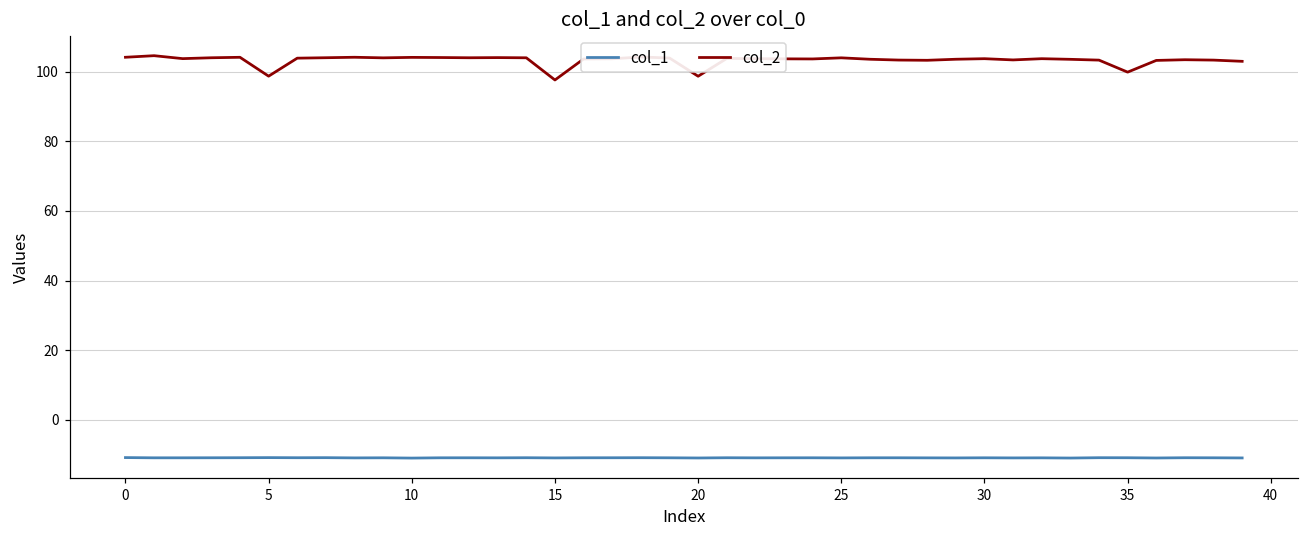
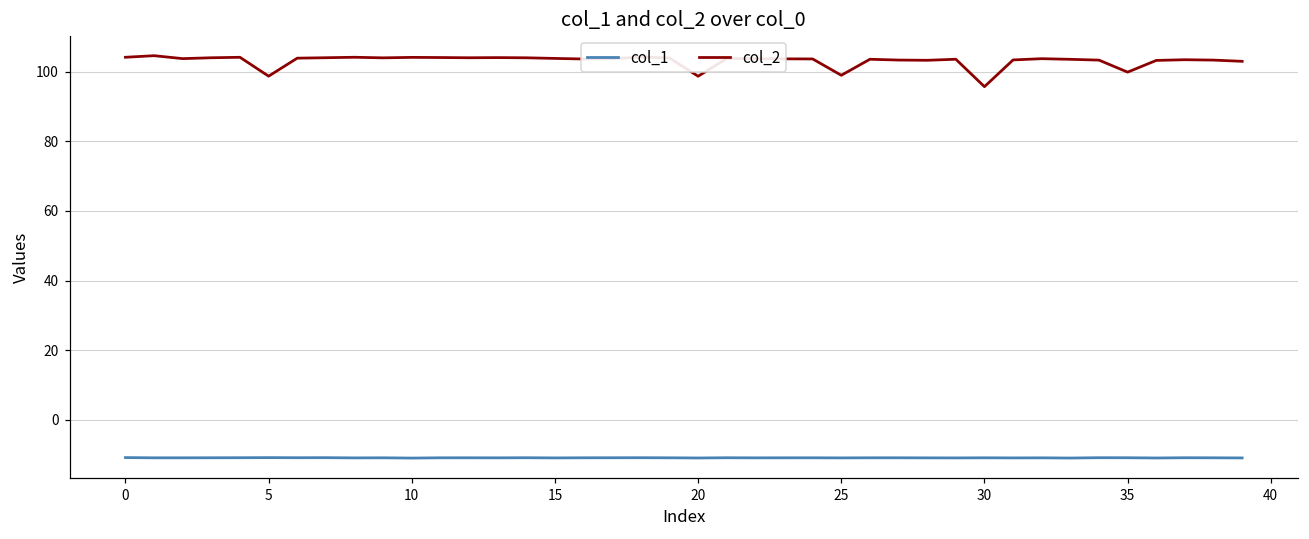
col_2, 15: 98 -> 104
col_2, 25: 104 -> 99
col_2, 30: 104 -> 96
